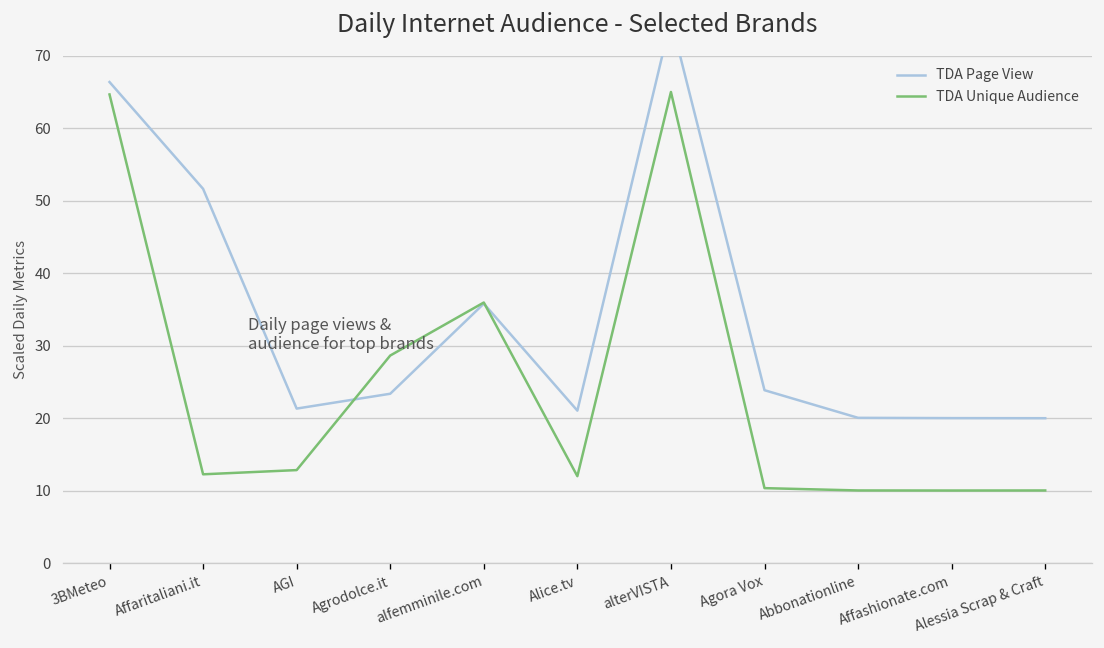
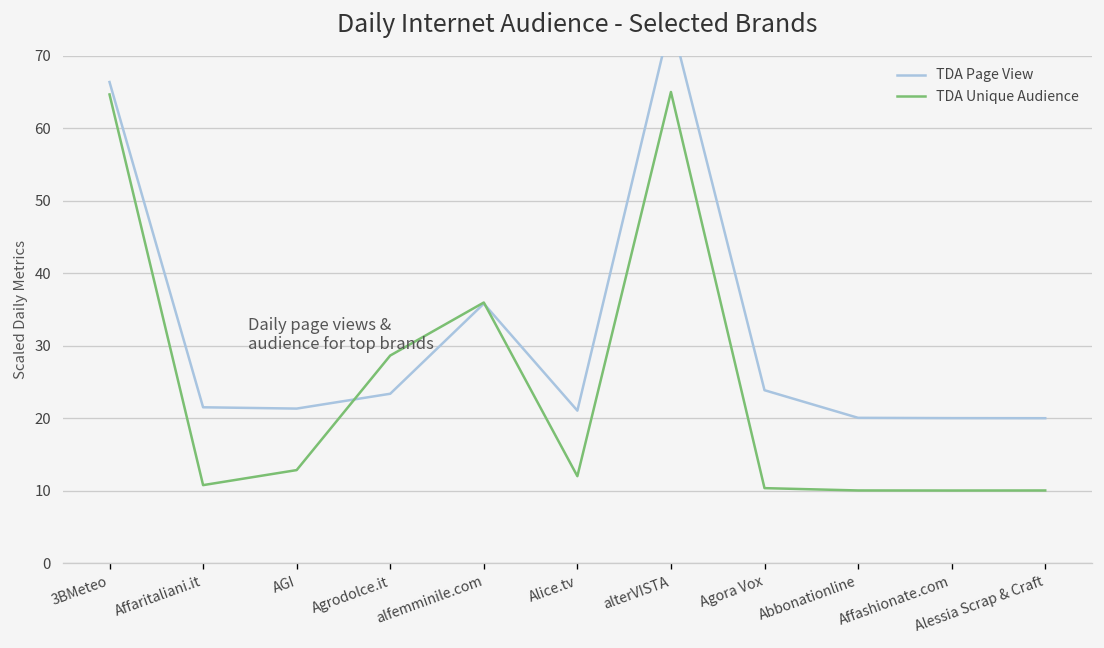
TDA Page View, Affaritaliani.it: 52 -> 22
TDA Unique Audience, Affaritaliani.it: 12 -> 11
